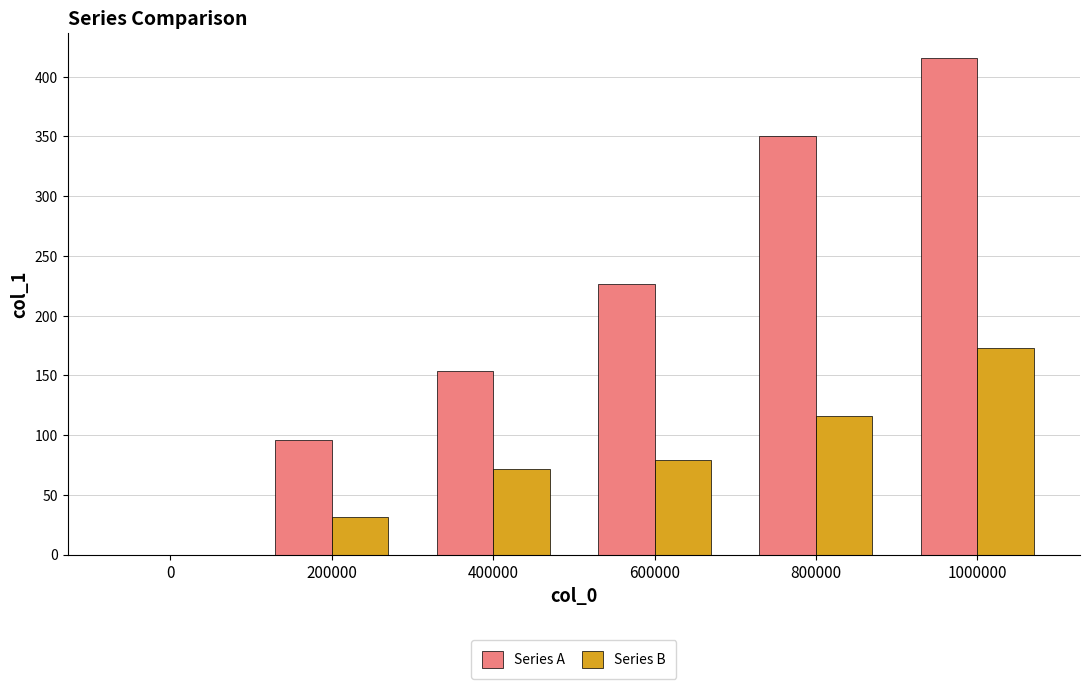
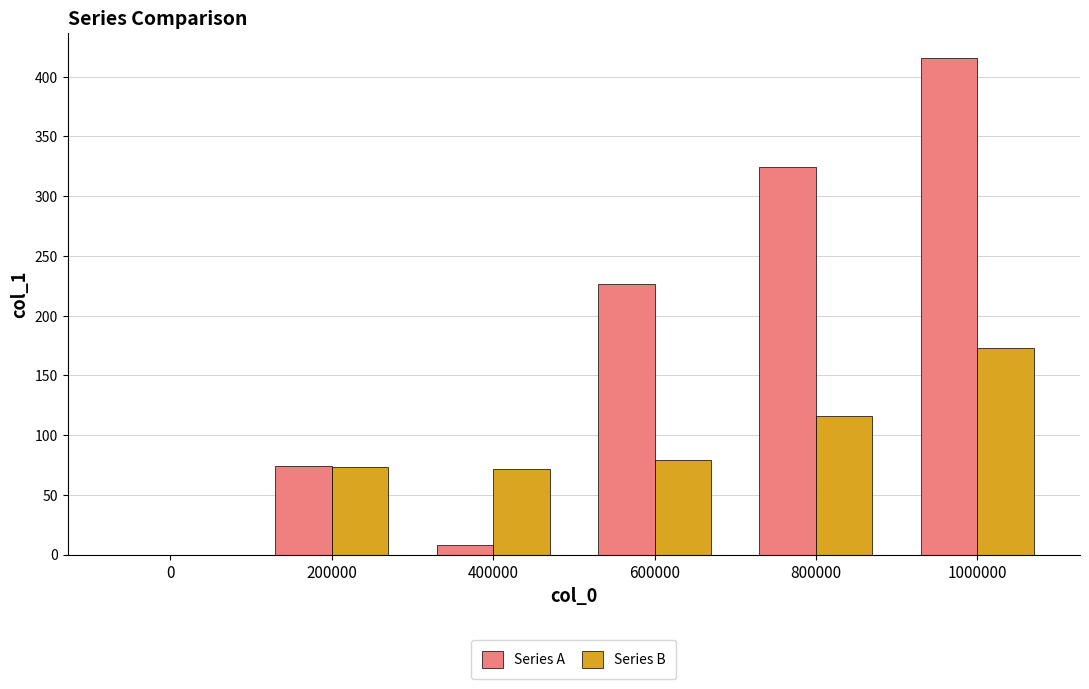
Series A, 200000: 96 -> 75
Series B, 200000: 31 -> 74
Series A, 400000: 154 -> 8
Series A, 800000: 350 -> 324
